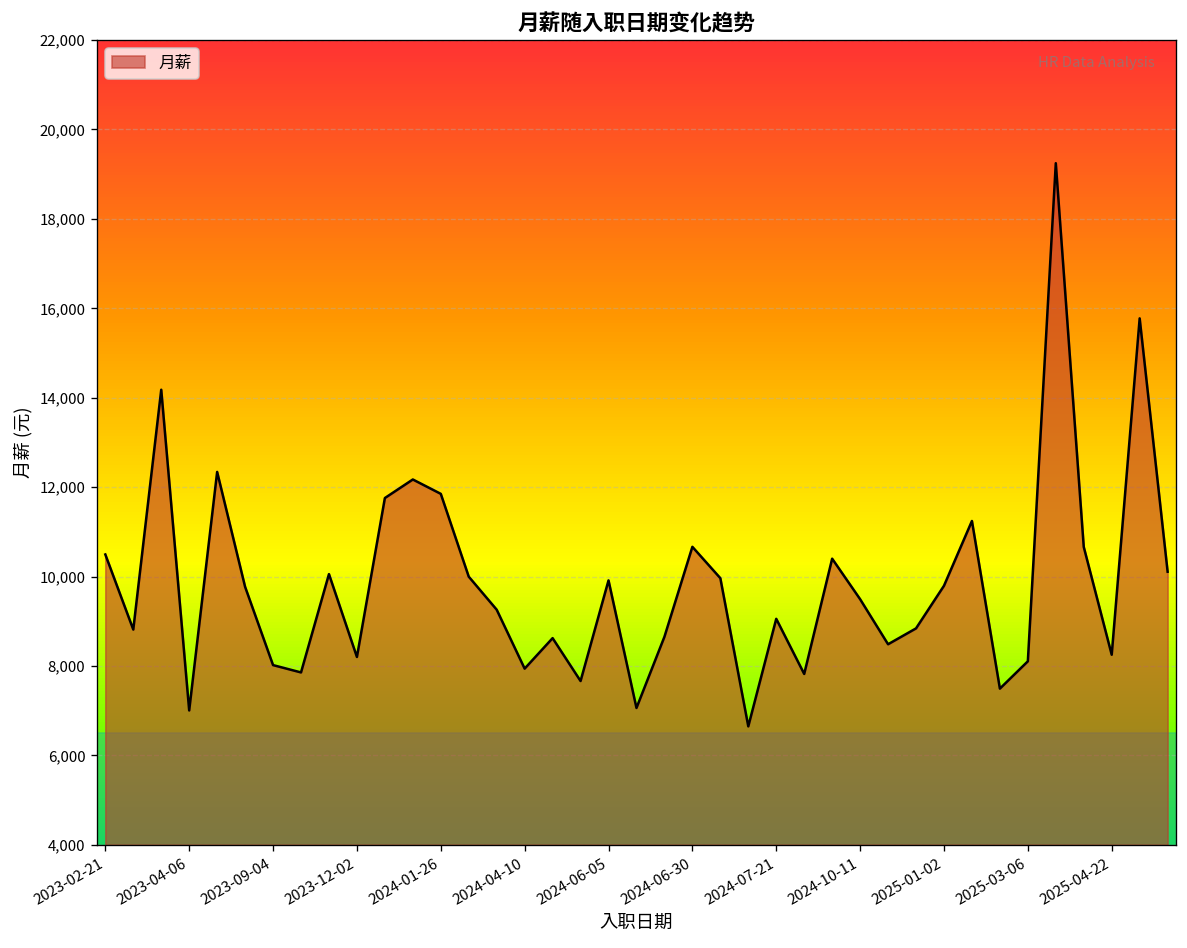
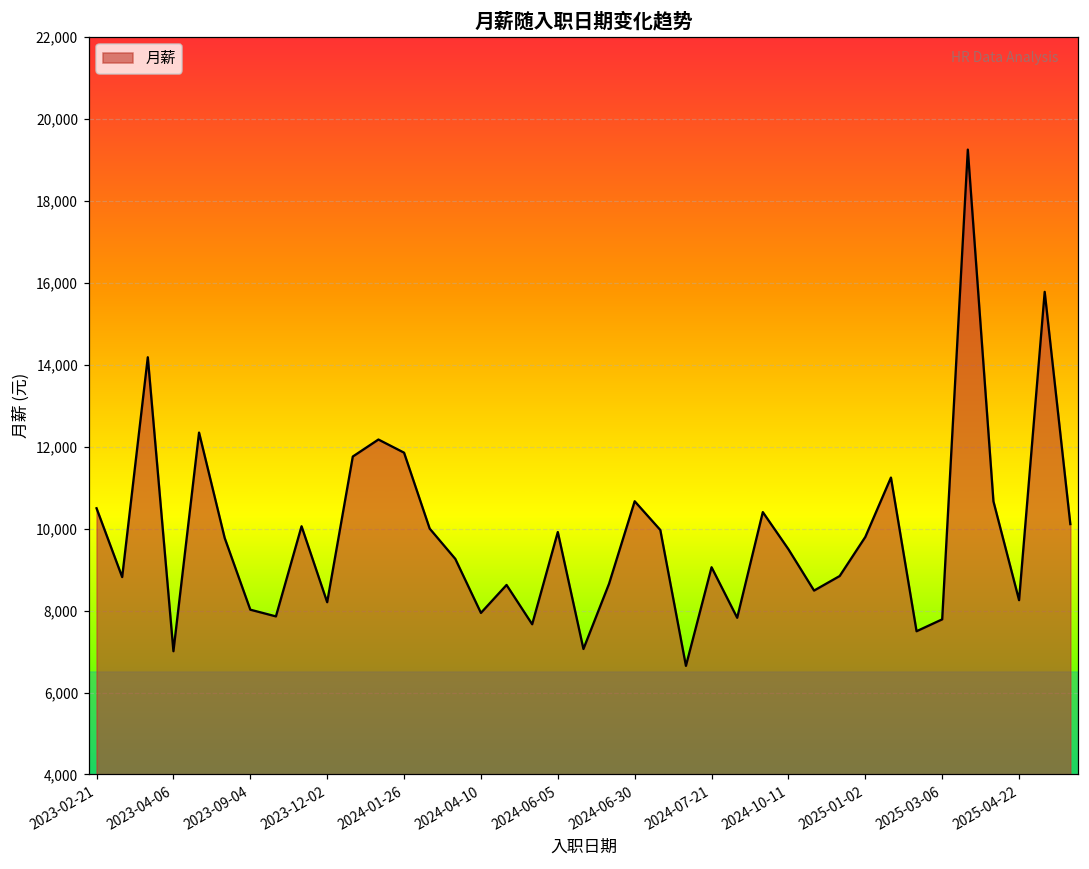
2025-03-06: 8,100 -> 7,800
